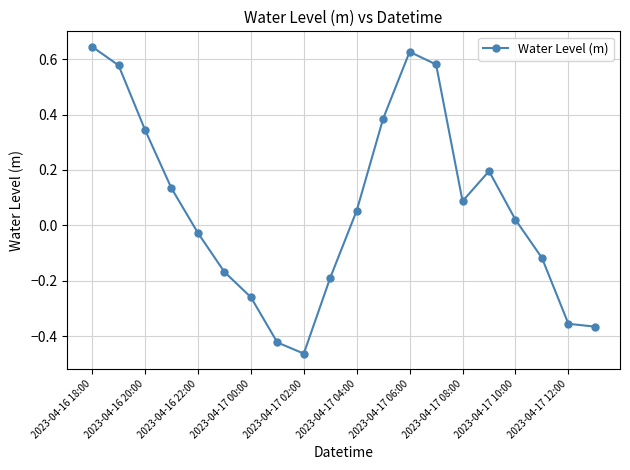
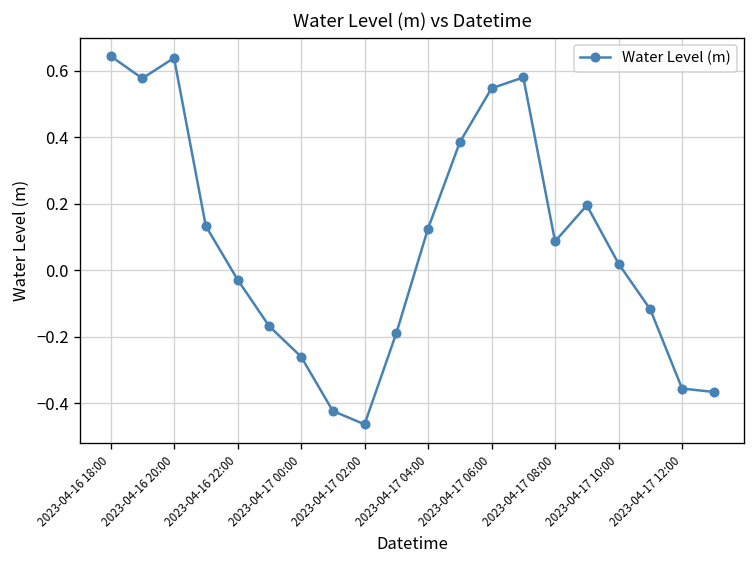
2023-04-16 20:00: 0.34 -> 0.64
2023-04-17 04:00: 0.05 -> 0.13
2023-04-17 06:00: 0.63 -> 0.55
